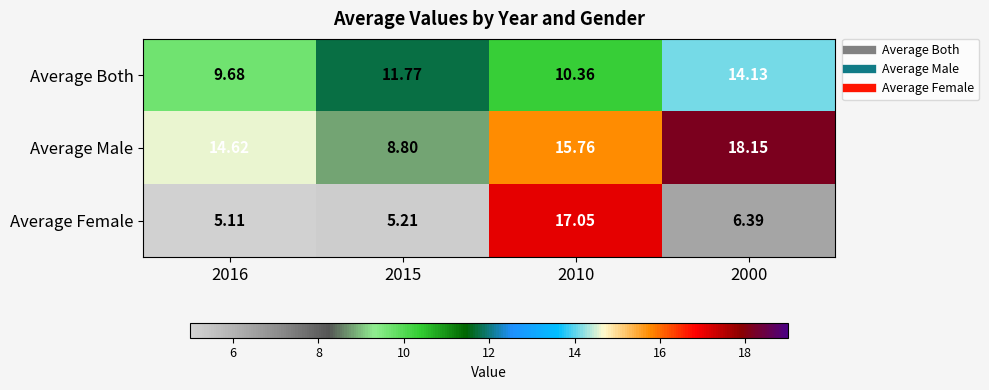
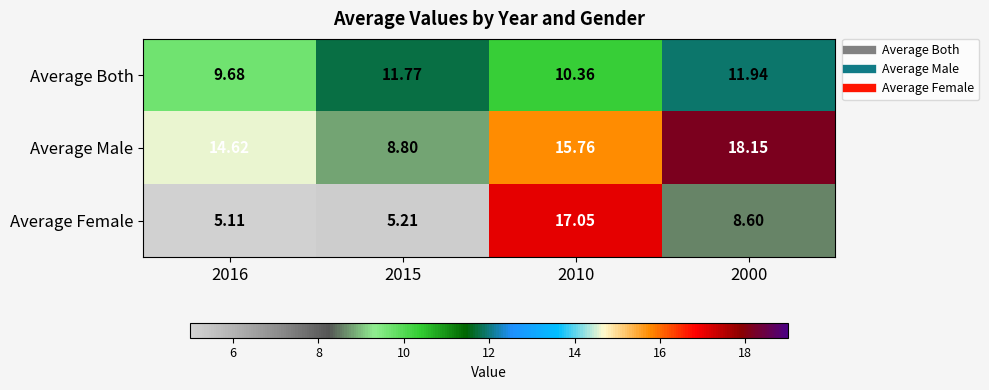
Average Both, 2000: 14.13 -> 11.94
Average Female, 2000: 6.39 -> 8.60
